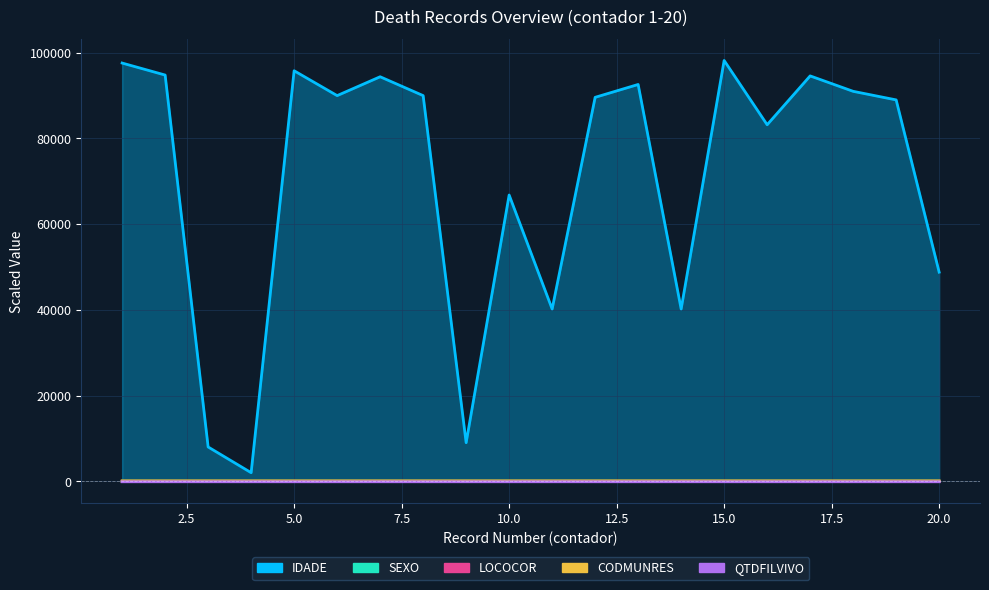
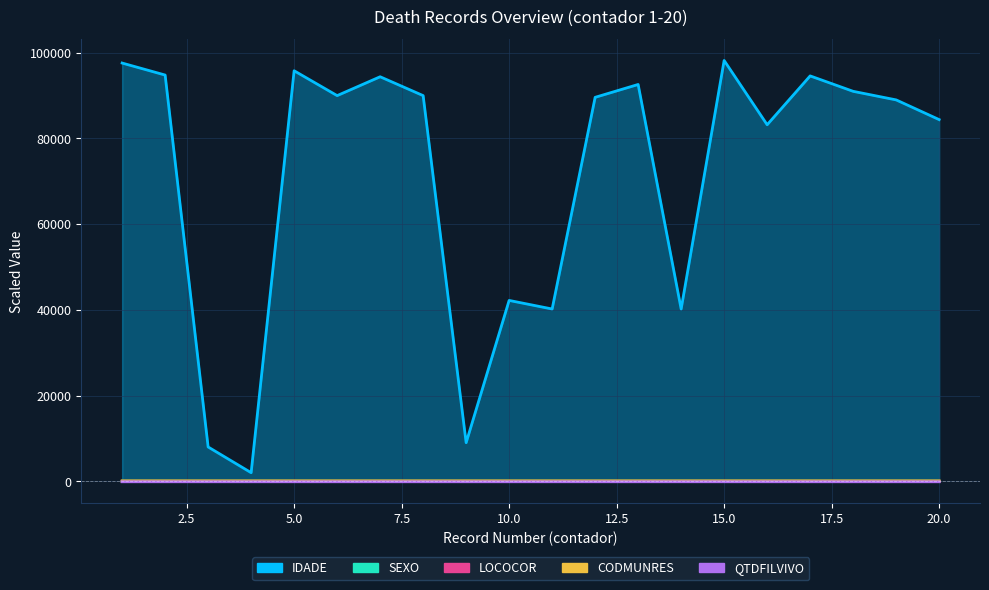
IDADE, 10.0: 67000 -> 42000
IDADE, 20.0: 49000 -> 84000
